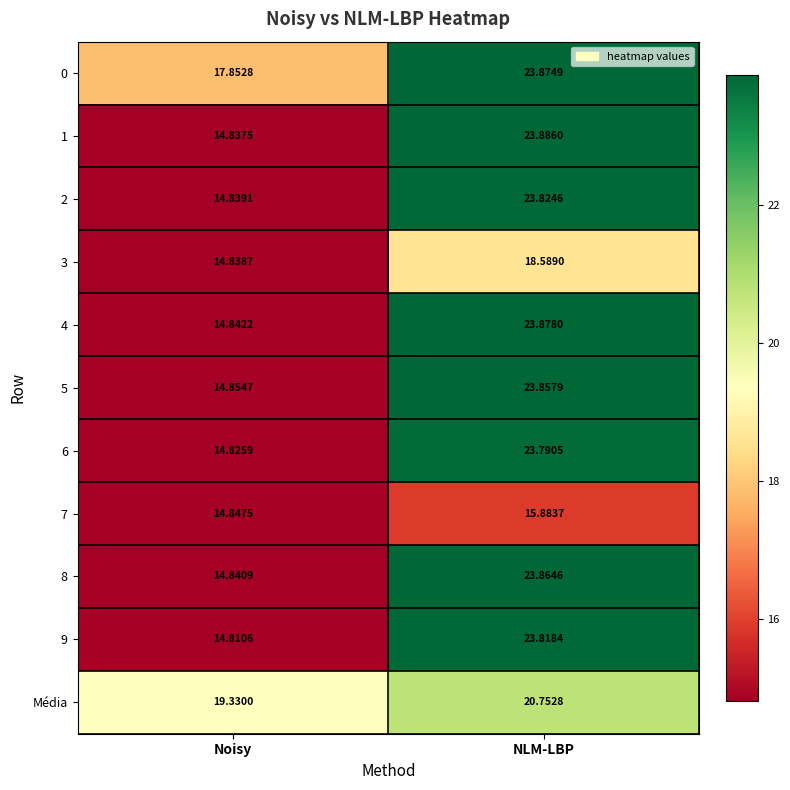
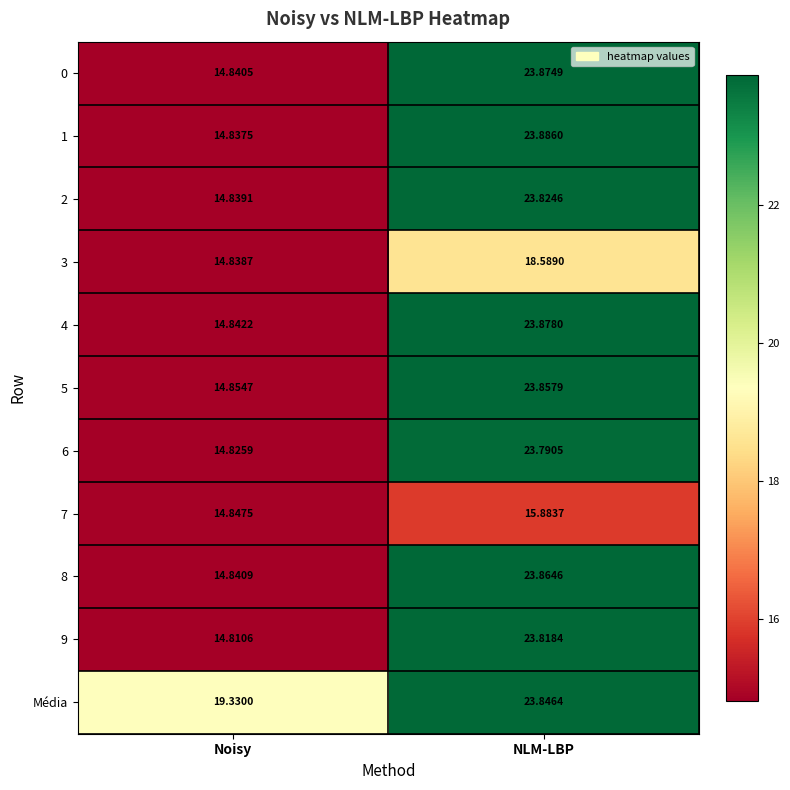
0, Noisy: 17.8528 -> 14.8405
Média, NLM-LBP: 20.7528 -> 23.8464
